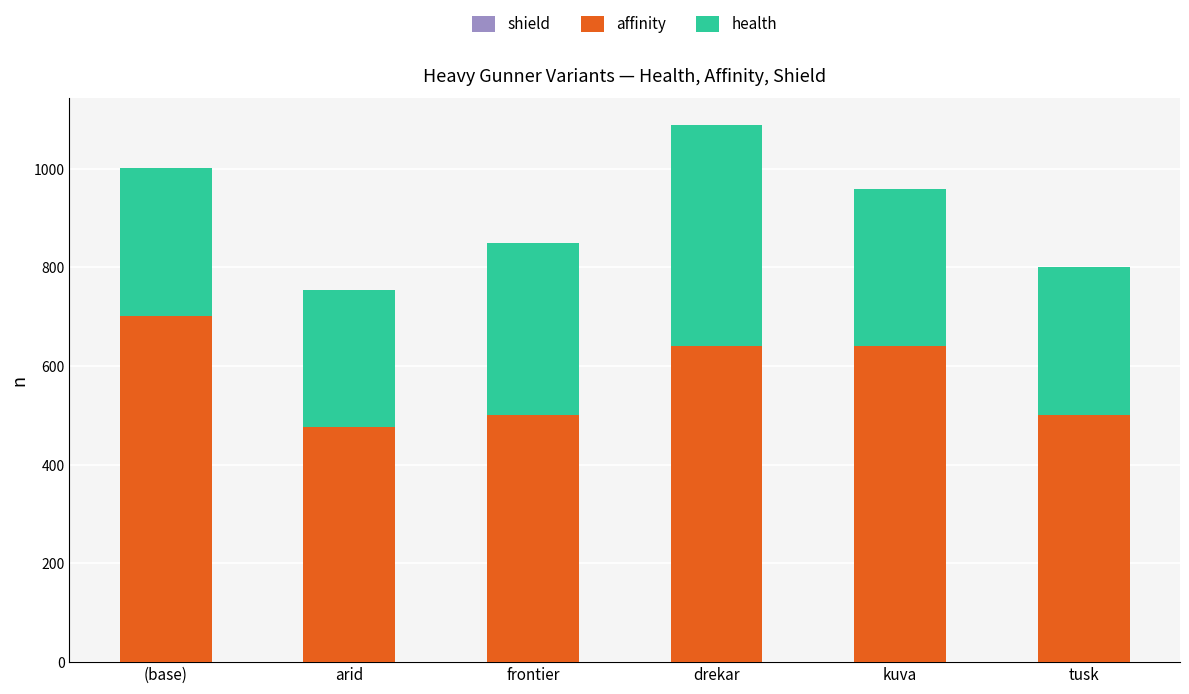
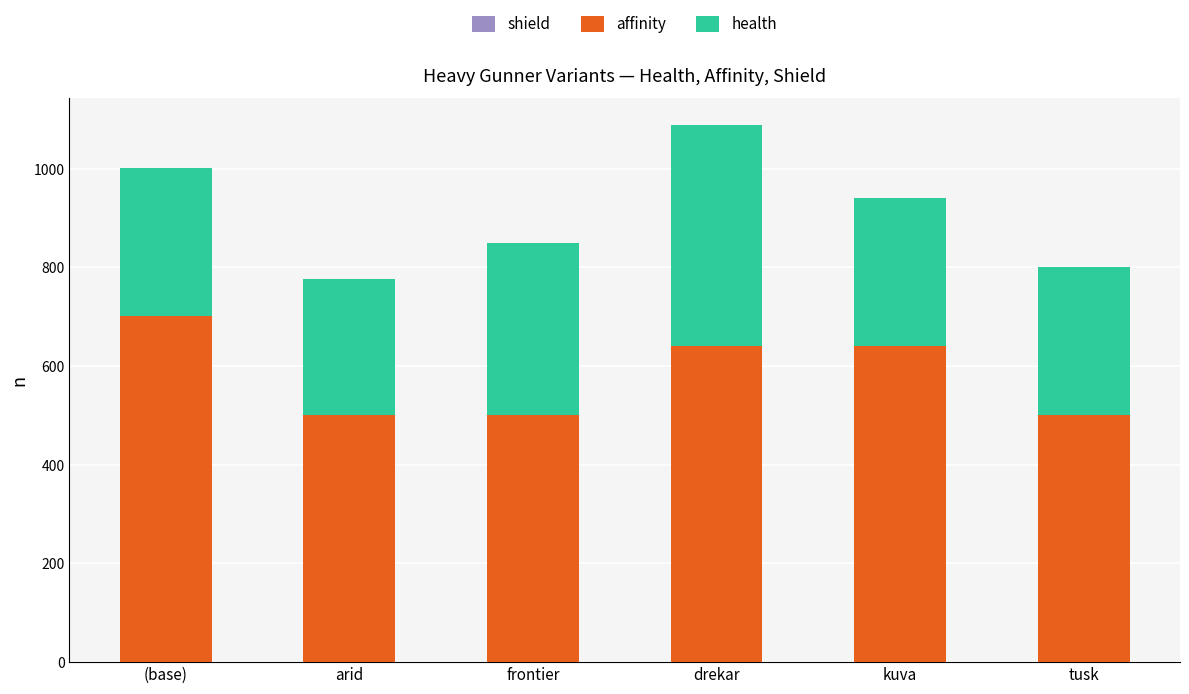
affinity, arid: 480 -> 500
health, kuva: 320 -> 300
